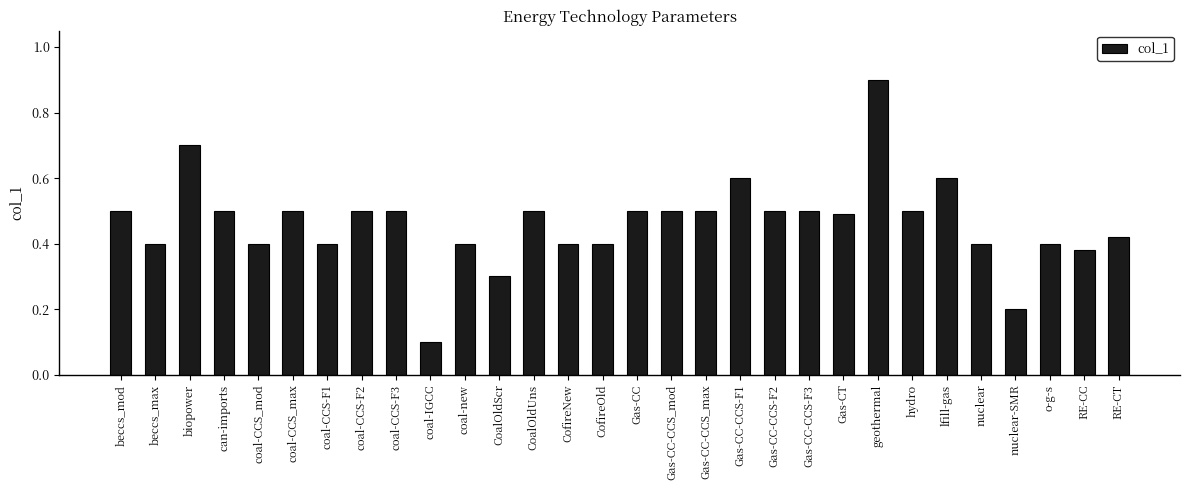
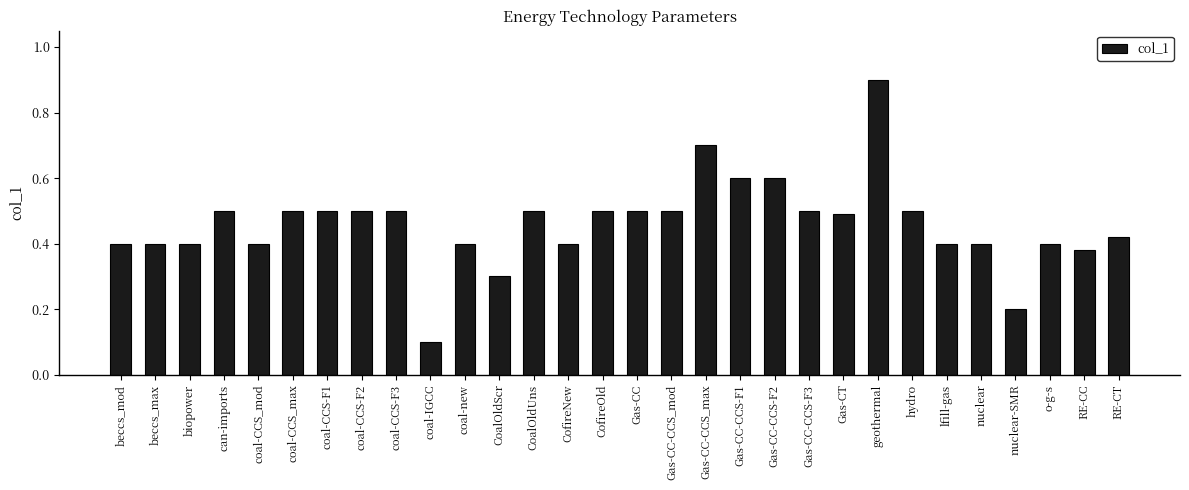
beccs_mod: 0.5 -> 0.4
biopower: 0.7 -> 0.4
coal-CCS-F1: 0.4 -> 0.5
CofireOld: 0.4 -> 0.5
Gas-CC-CCS_max: 0.5 -> 0.7
Gas-CC-CCS-F2: 0.5 -> 0.6
lfill-gas: 0.6 -> 0.4
